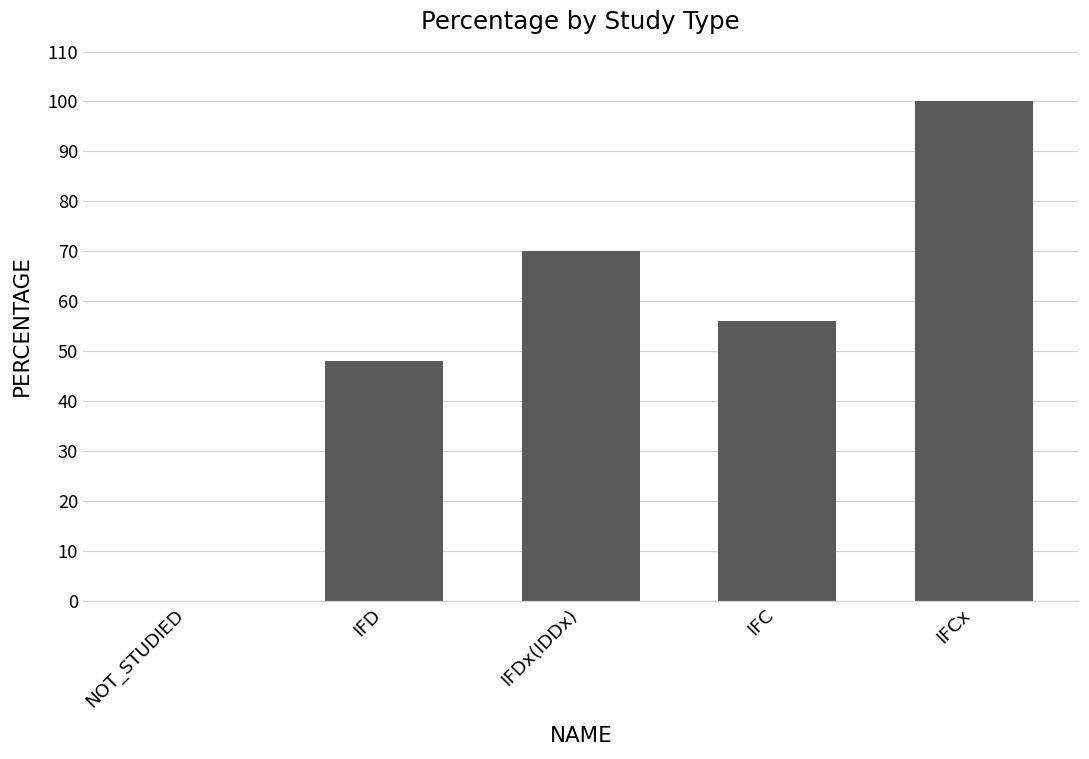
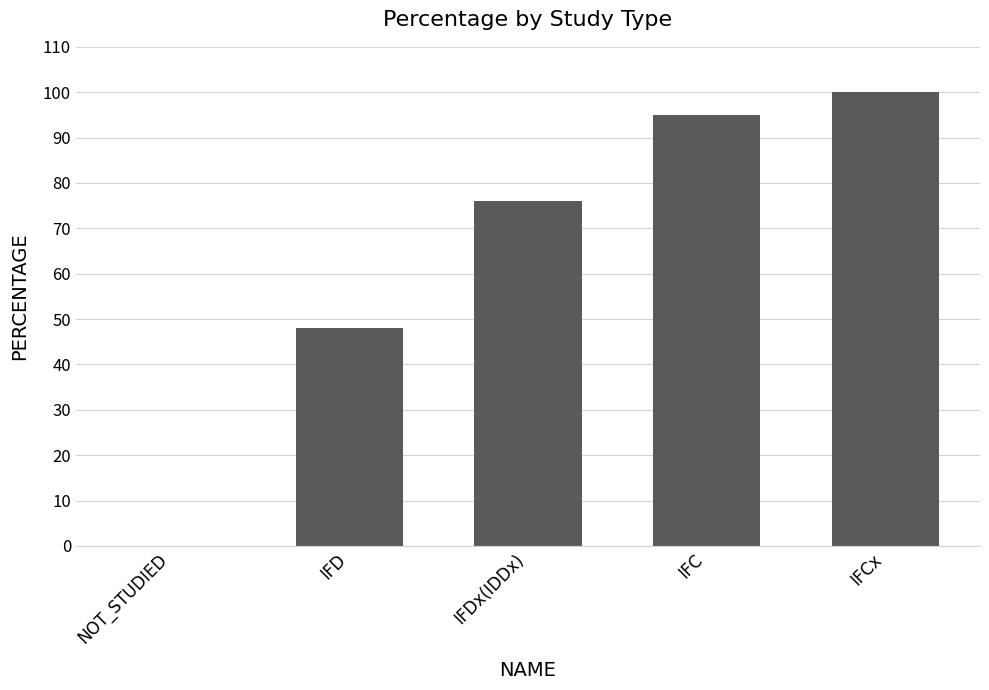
IFDx(IDDx): 70 -> 76
IFC: 56 -> 95
